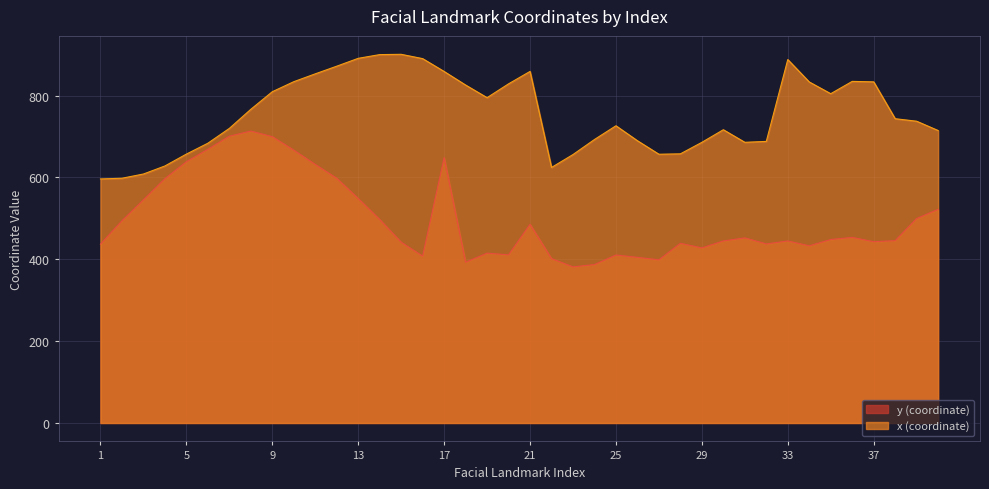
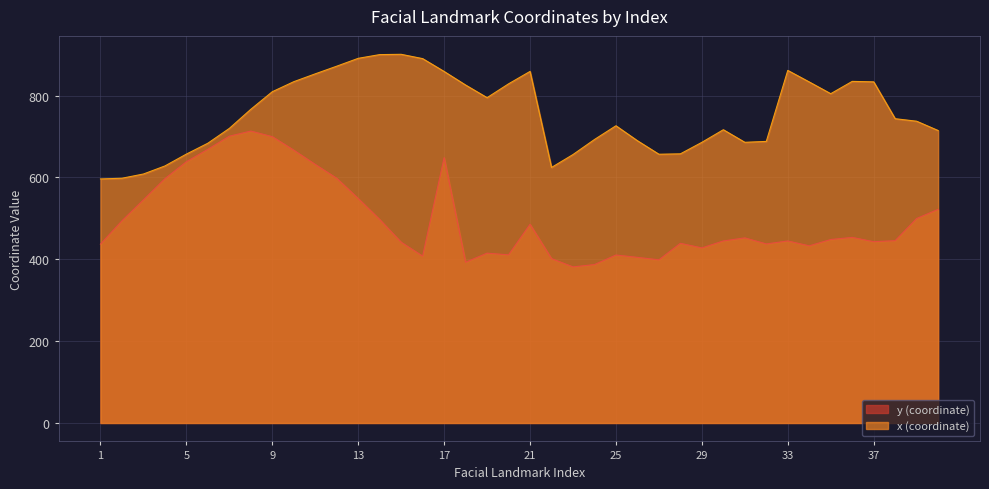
x (coordinate), 33: 890 -> 860
